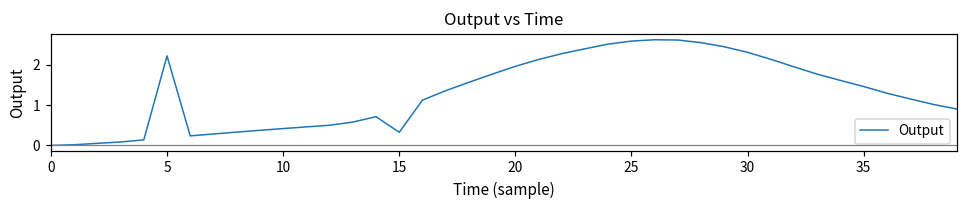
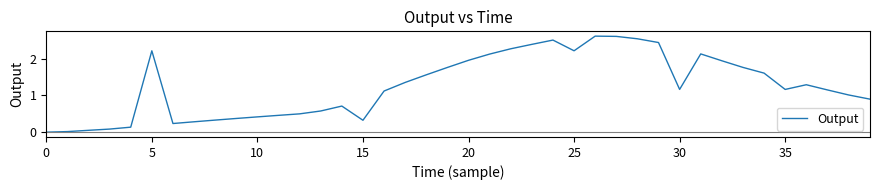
25: 2.6 -> 2.2
30: 2.3 -> 1.2
35: 1.5 -> 1.2
